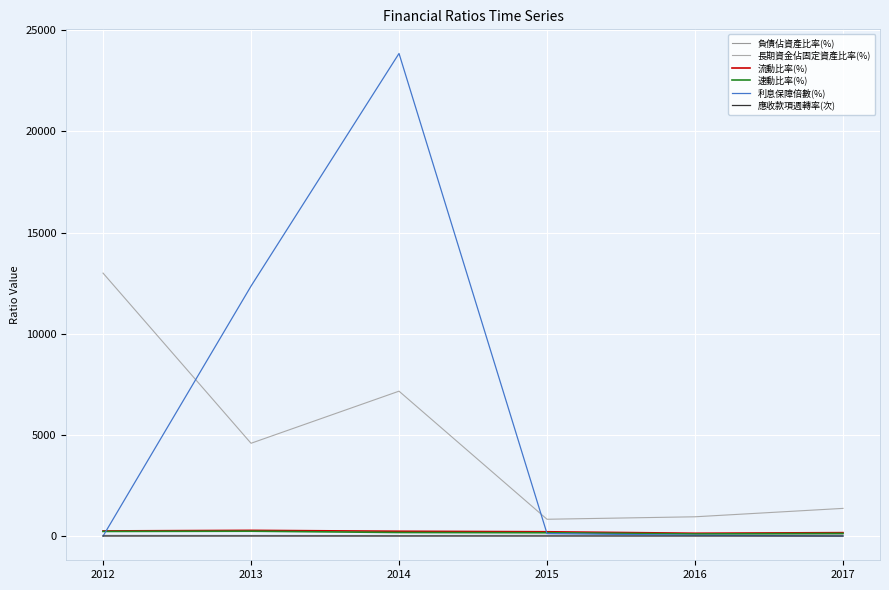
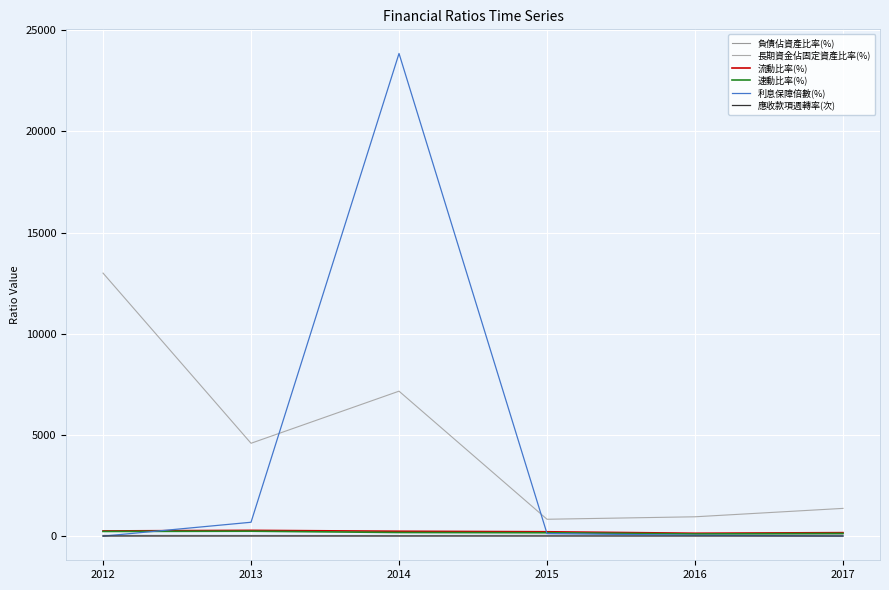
利息保障倍數(%), 2013: 12400 -> 700
